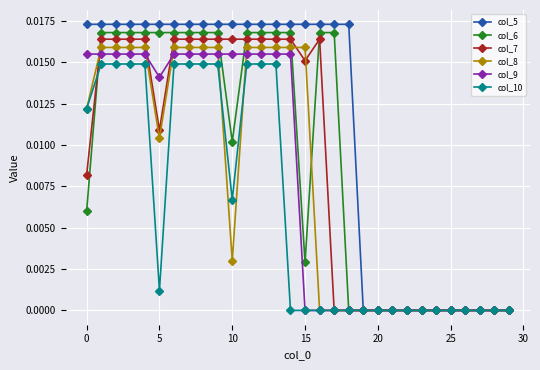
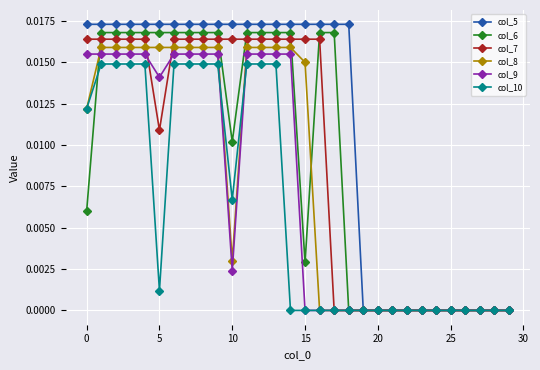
col_7, 0: 0.0082 -> 0.0164
col_8, 5: 0.0104 -> 0.0159
col_9, 10: 0.0155 -> 0.0024
col_7, 15: 0.0151 -> 0.0164
col_8, 15: 0.0159 -> 0.0150
